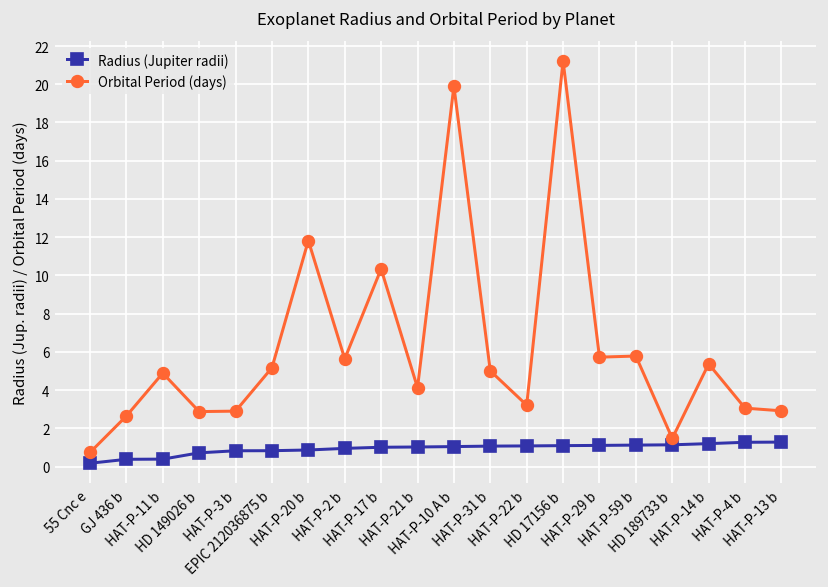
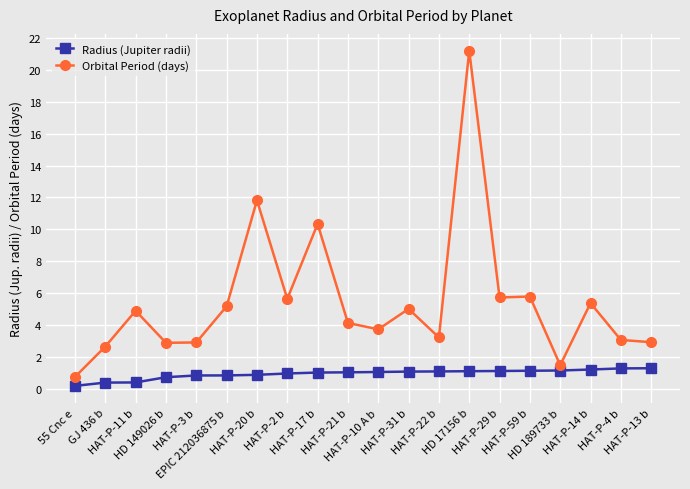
Orbital Period (days), HAT-P-10 A b: 19.9 -> 3.7
